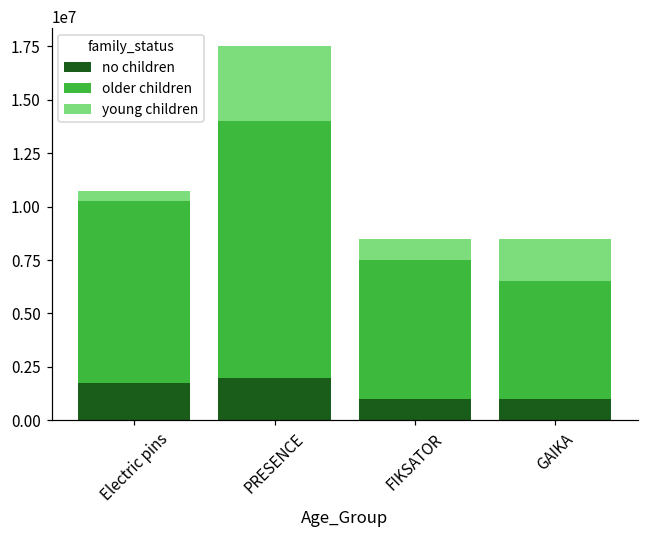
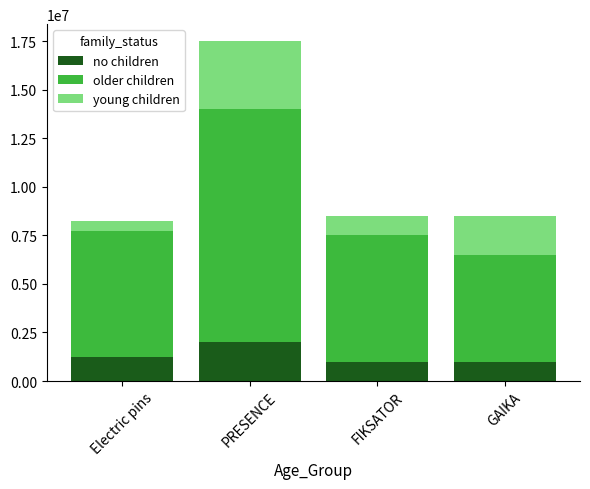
no children, Electric pins: 1800000 -> 1300000
older children, Electric pins: 8500000 -> 6500000
